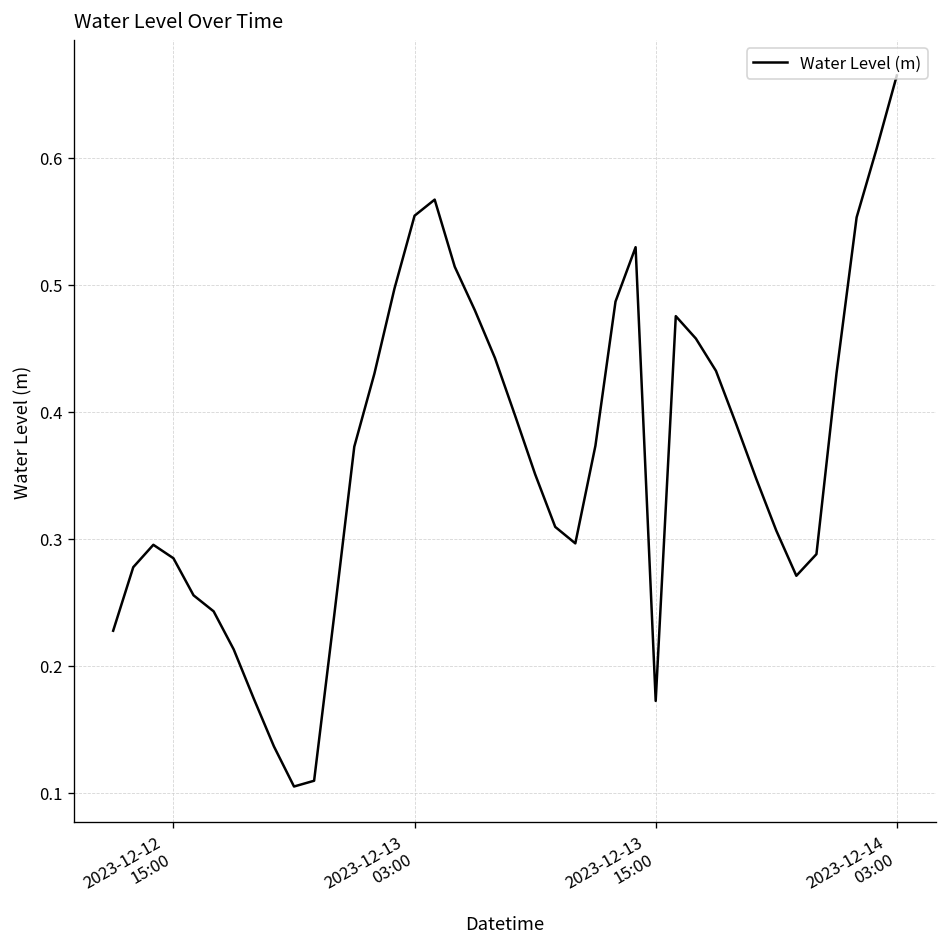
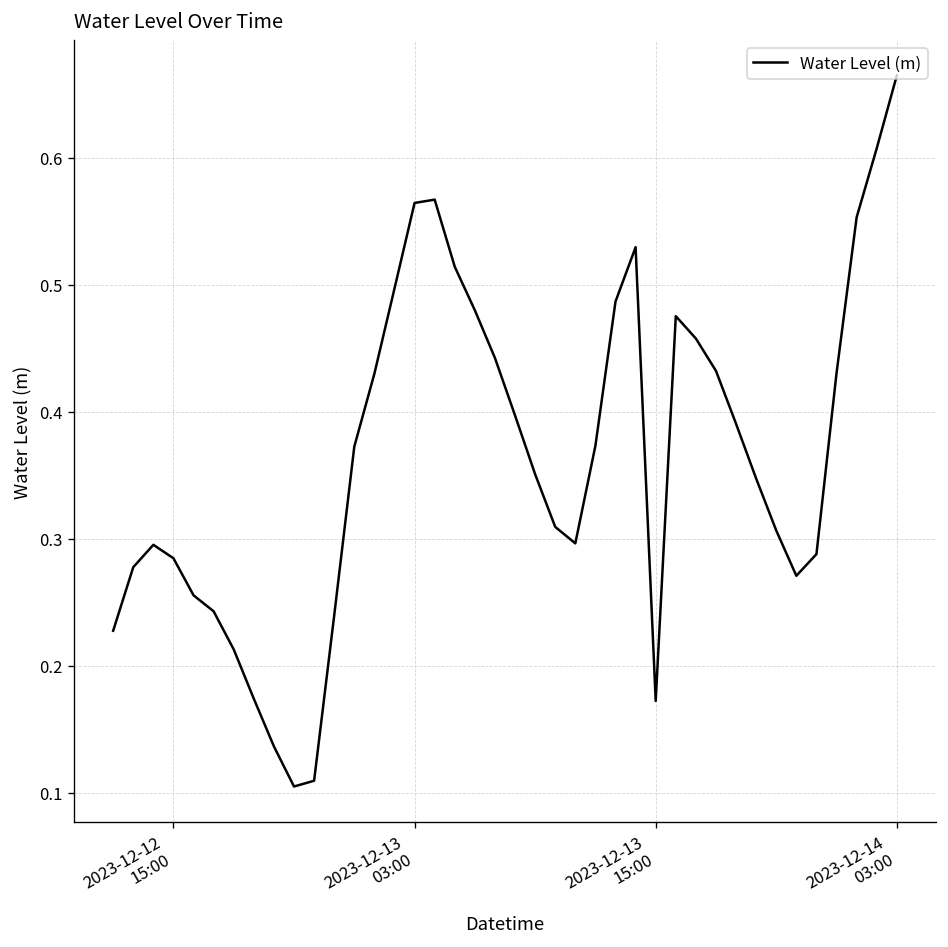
2023-12-13 03:00: 0.554 -> 0.564
